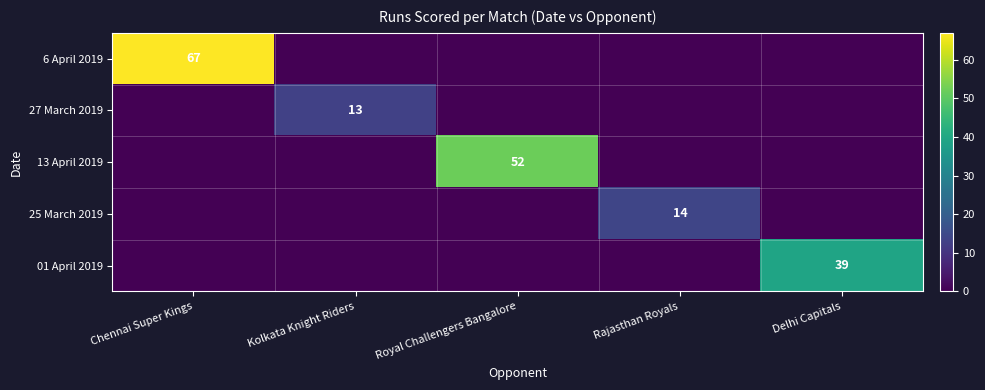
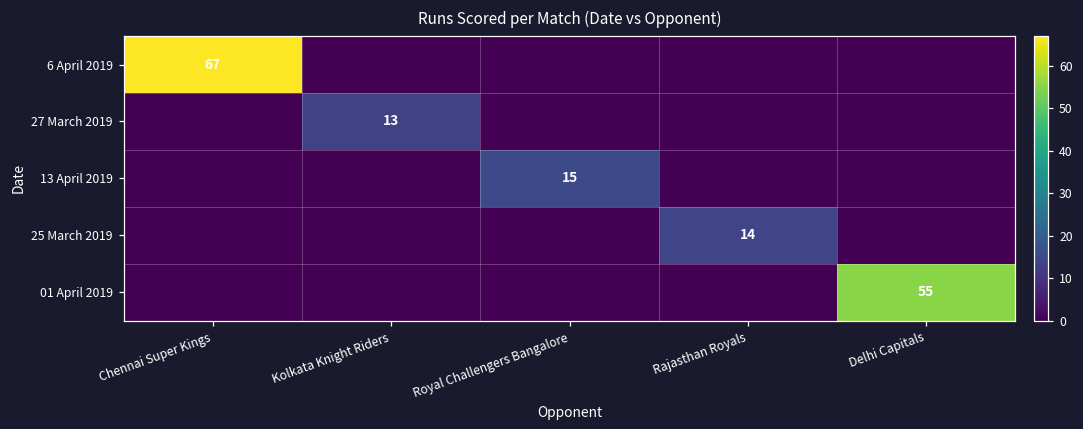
13 April 2019, Royal Challengers Bangalore: 52 -> 15
01 April 2019, Delhi Capitals: 39 -> 55
